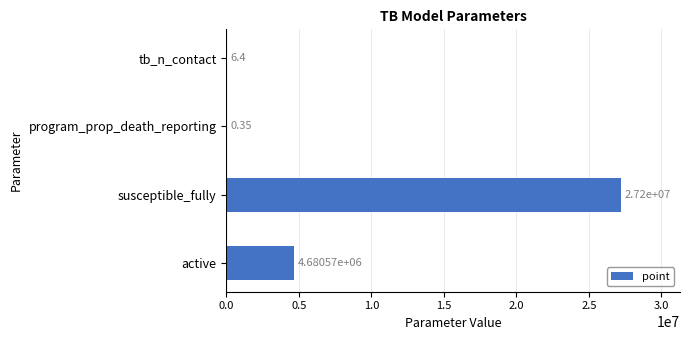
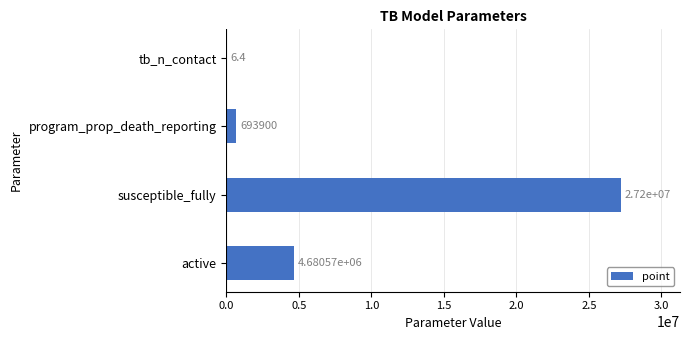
program_prop_death_reporting: 0.35 -> 693900
